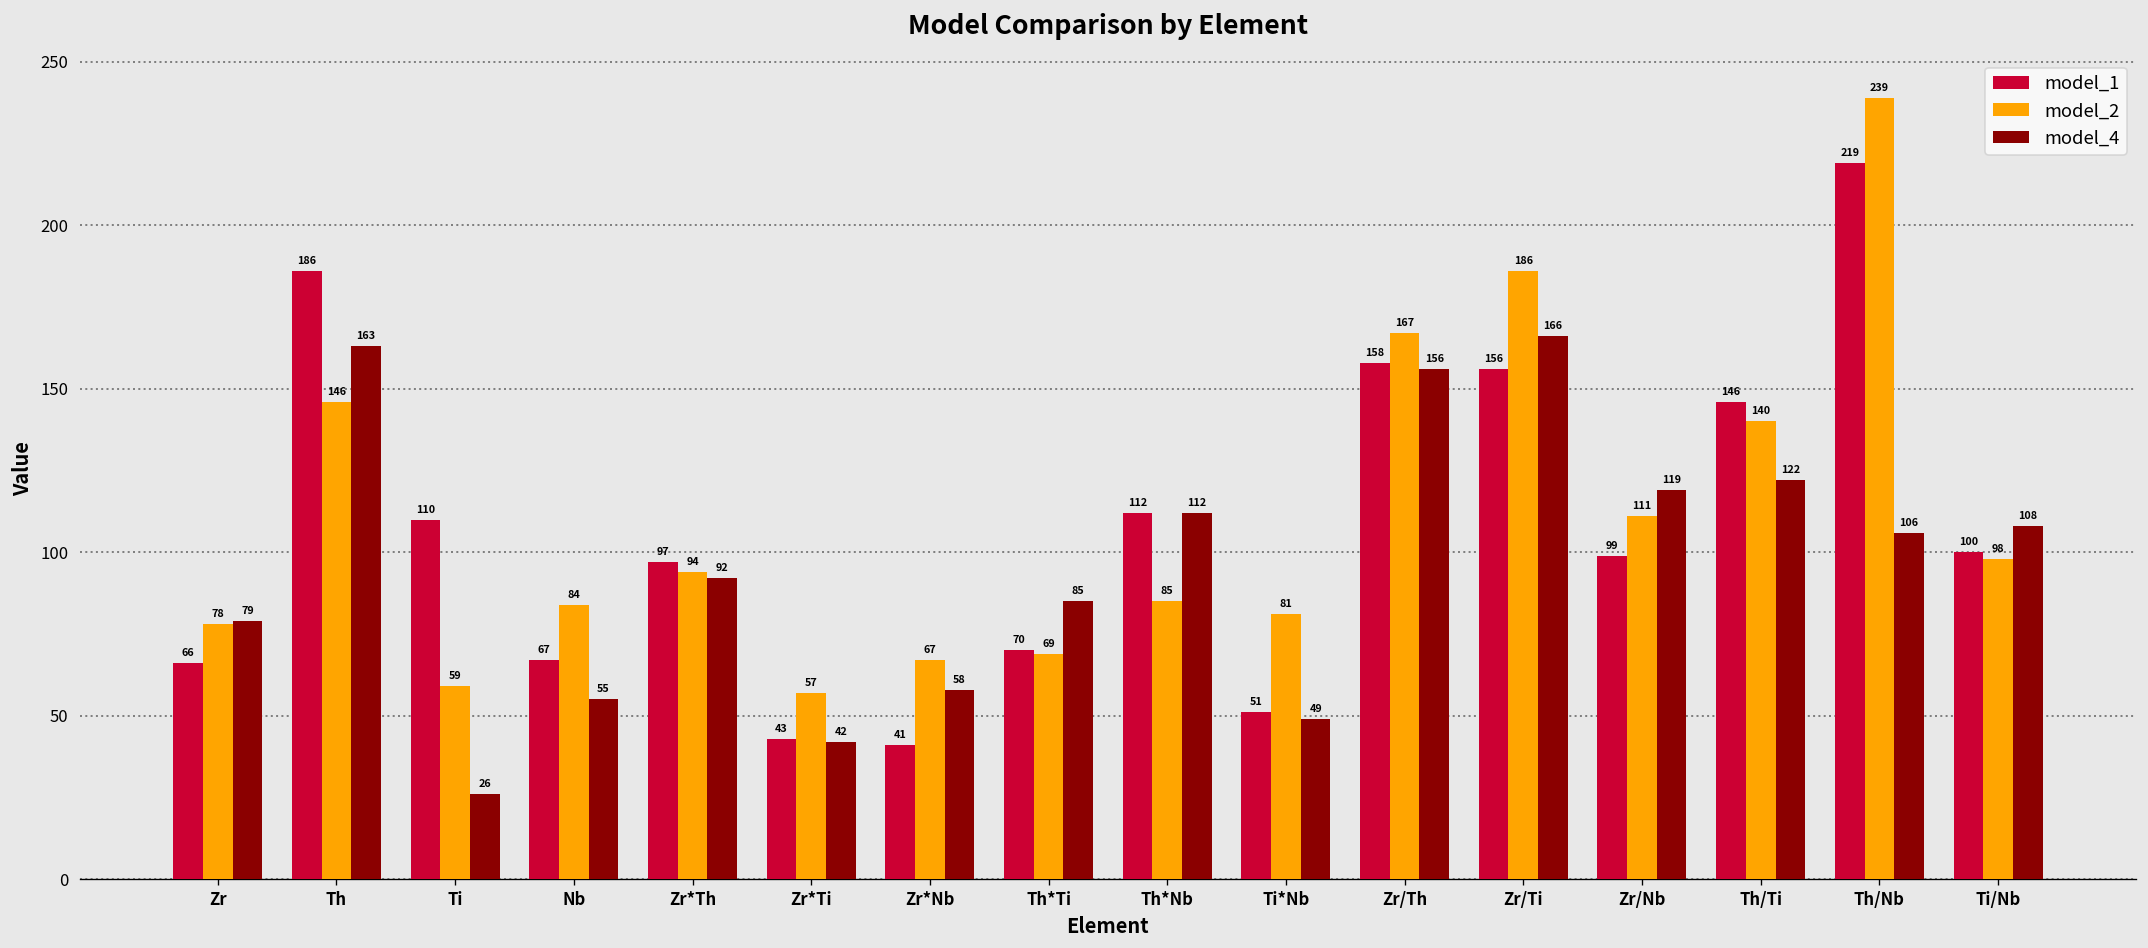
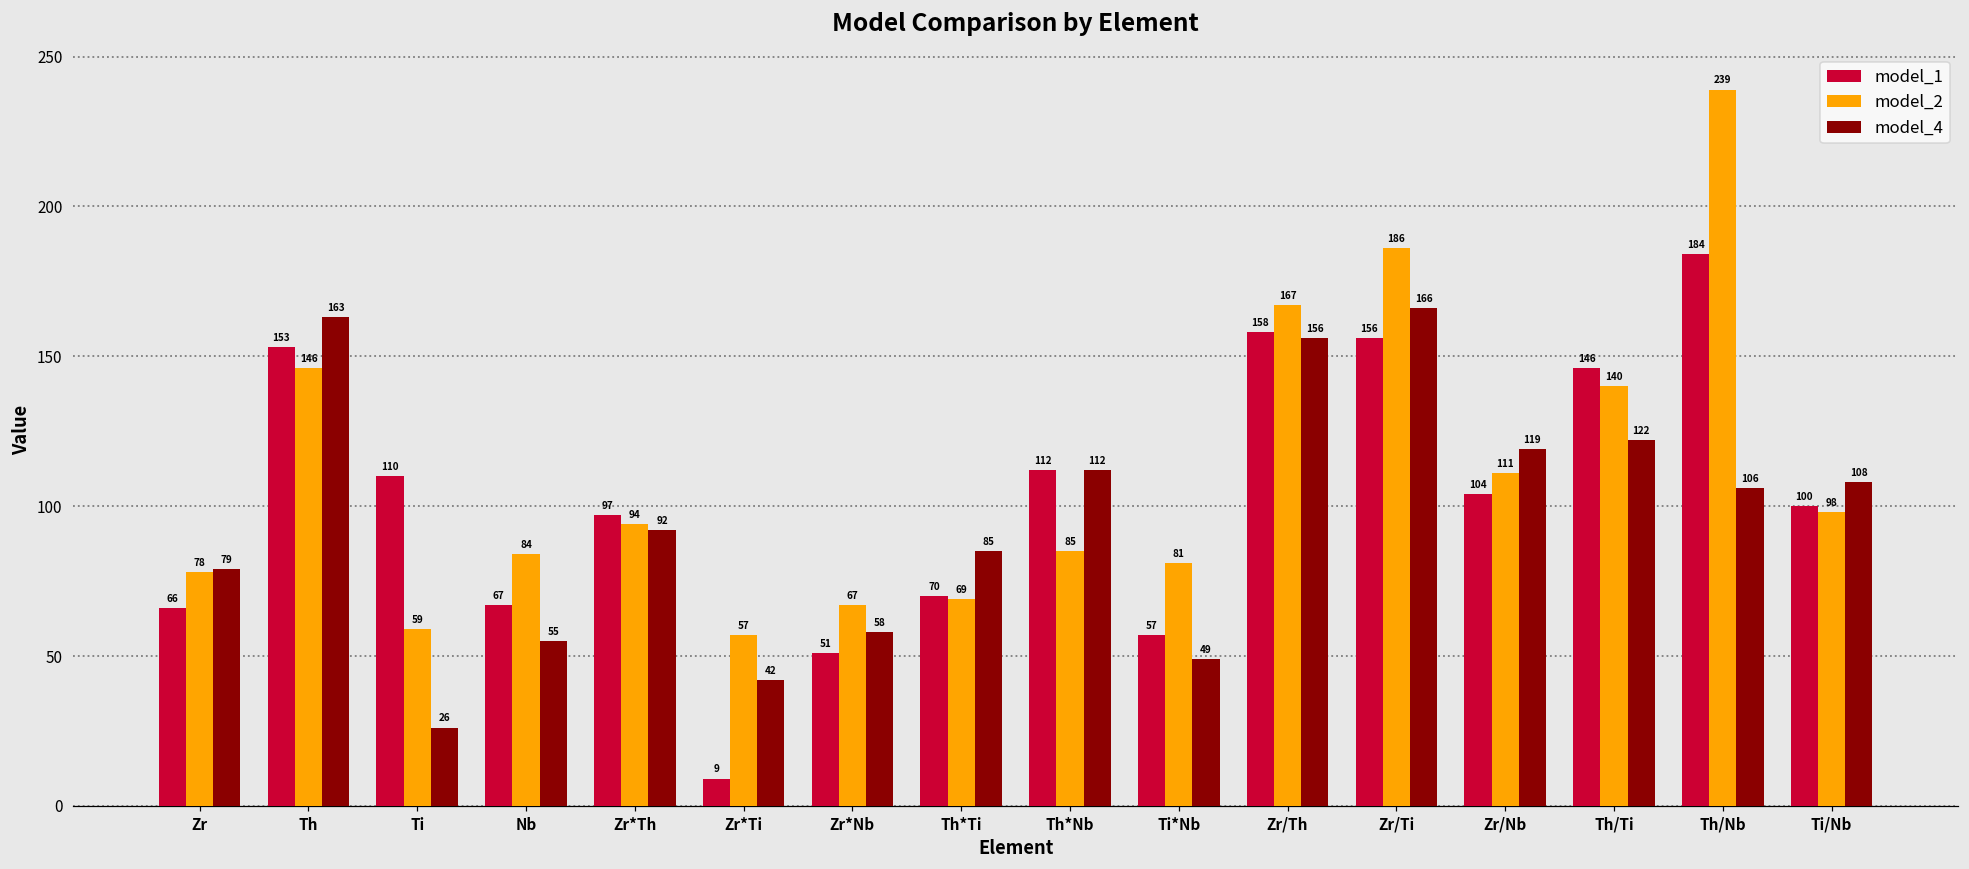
model_1, Th: 186 -> 153
model_1, Zr*Ti: 43 -> 9
model_1, Zr*Nb: 41 -> 51
model_1, Ti*Nb: 51 -> 57
model_1, Zr/Nb: 99 -> 104
model_1, Th/Nb: 219 -> 184
